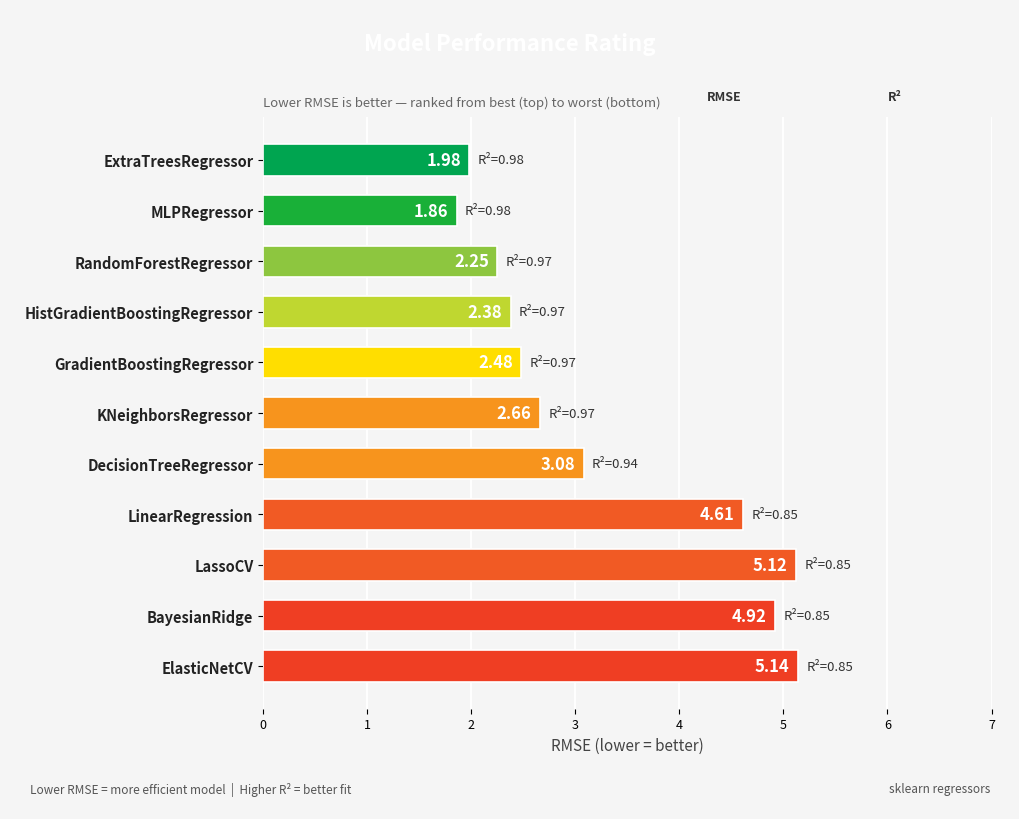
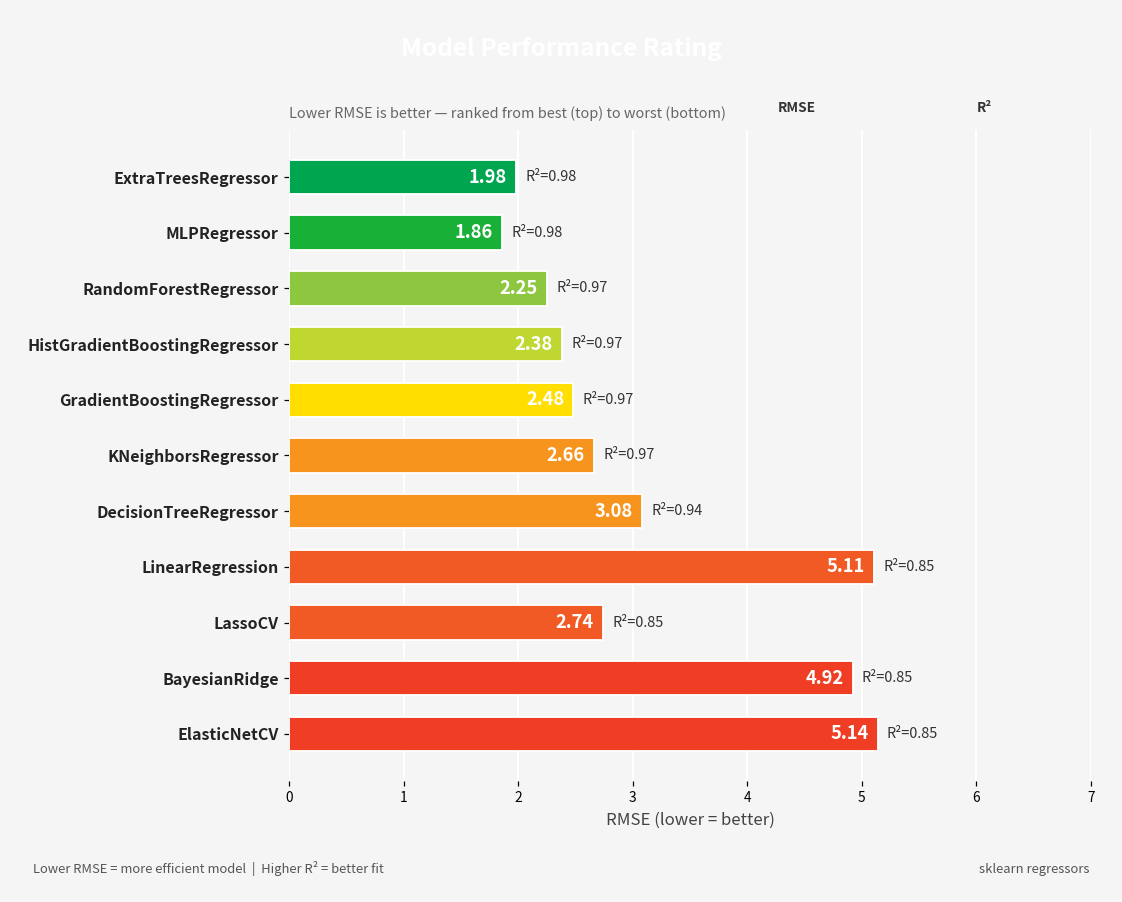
LinearRegression: 4.61 -> 5.11
LassoCV: 5.12 -> 2.74
